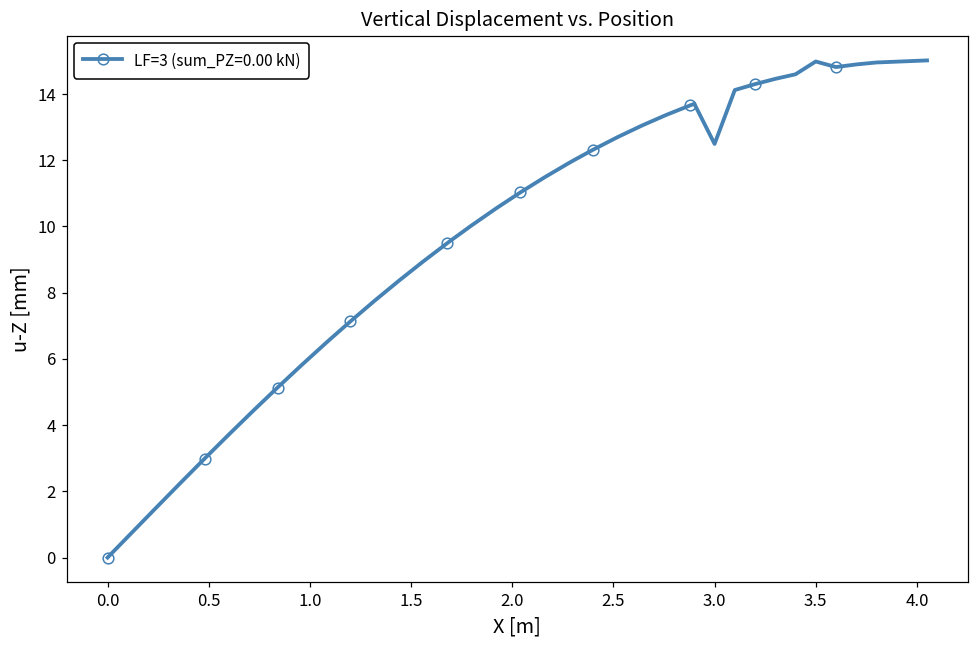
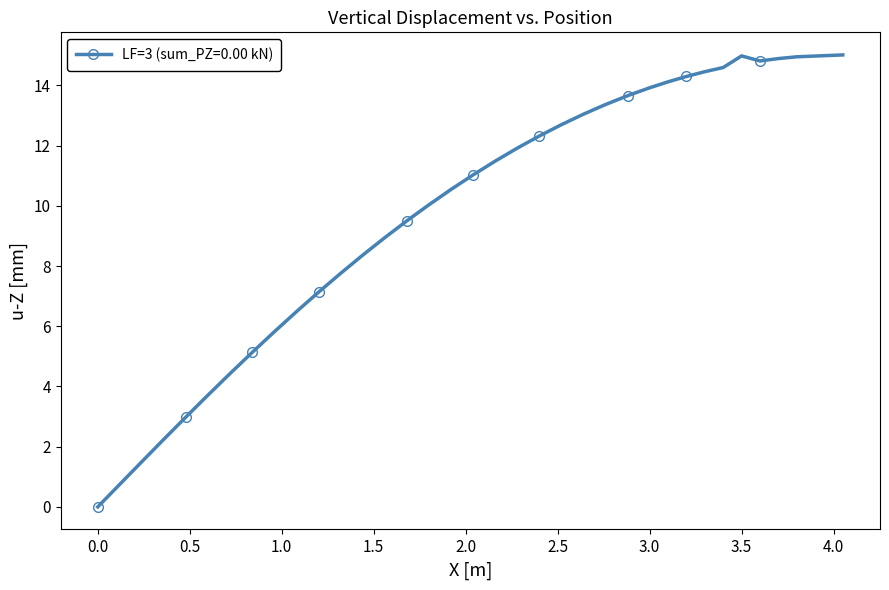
3.0: 12.5 -> 13.9
